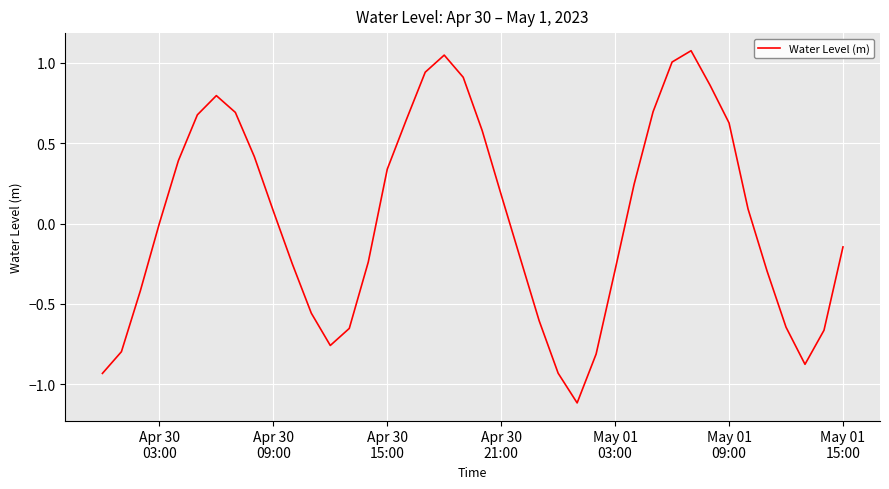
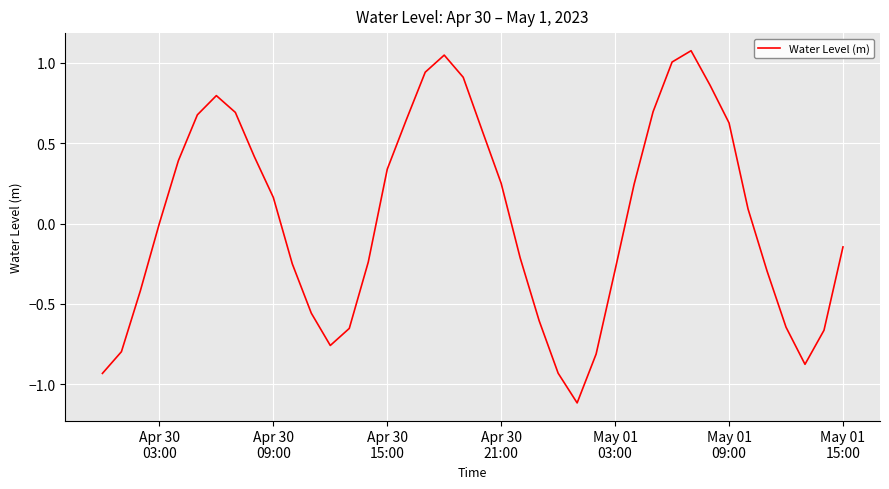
Apr 30 09:00: 0.08 -> 0.16
Apr 30 21:00: 0.18 -> 0.25
